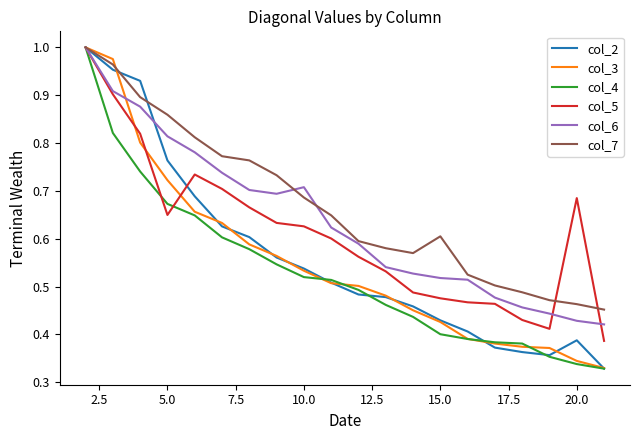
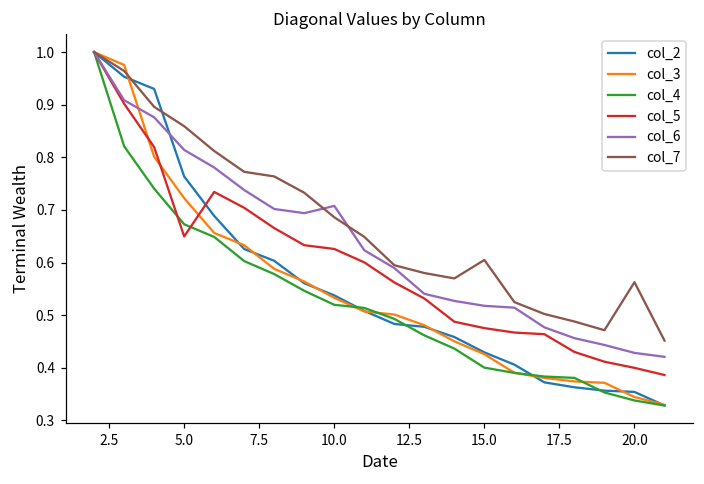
col_2, 20.0: 0.39 -> 0.35
col_5, 20.0: 0.68 -> 0.40
col_7, 20.0: 0.46 -> 0.56
